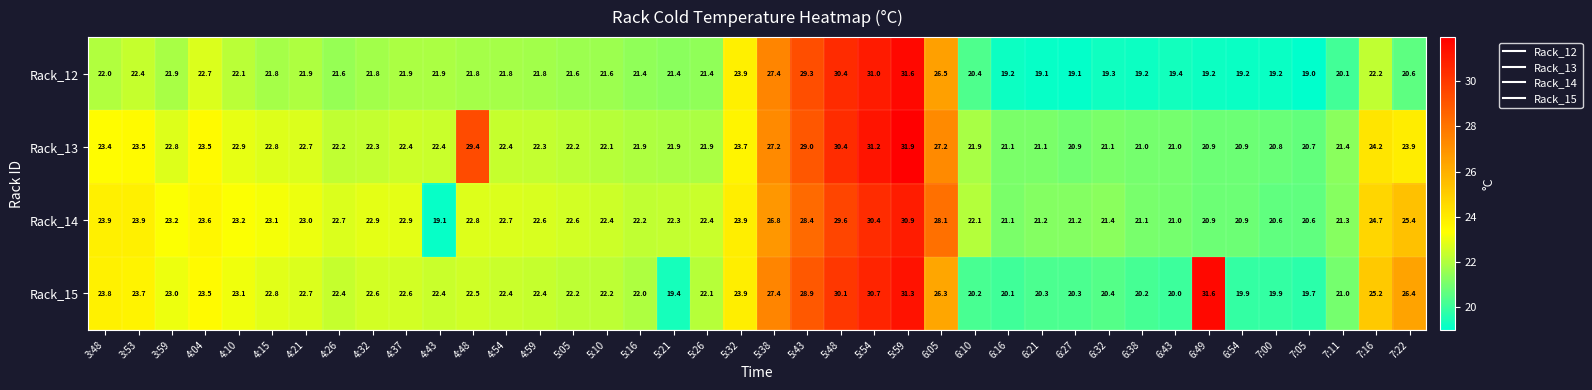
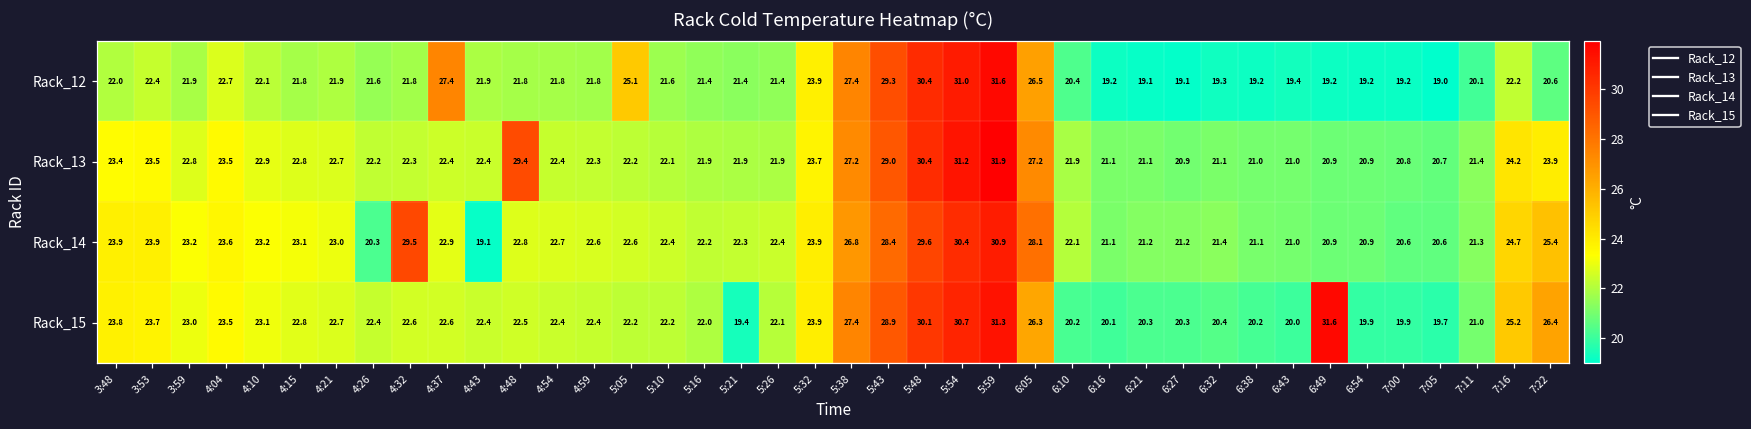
Rack_12, 4:37: 21.9 -> 27.4
Rack_12, 5:05: 21.6 -> 25.1
Rack_14, 4:26: 22.7 -> 20.3
Rack_14, 4:32: 22.9 -> 29.5
